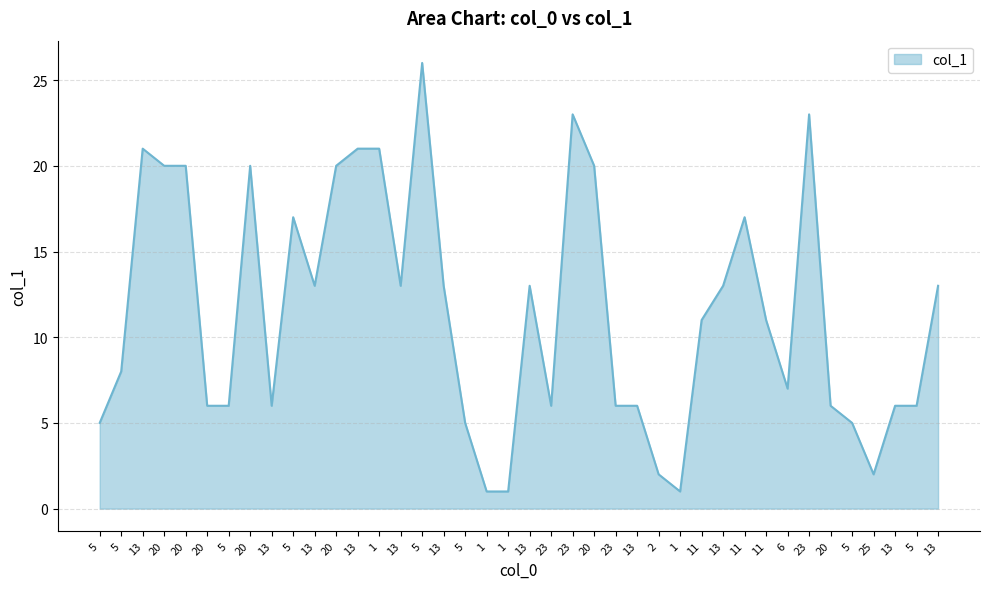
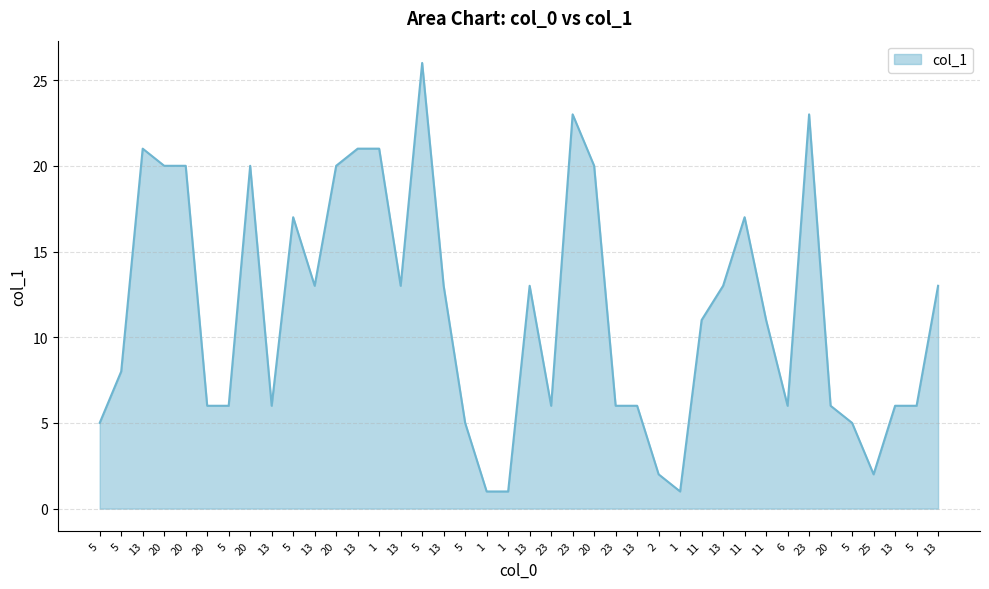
6: 7 -> 6
